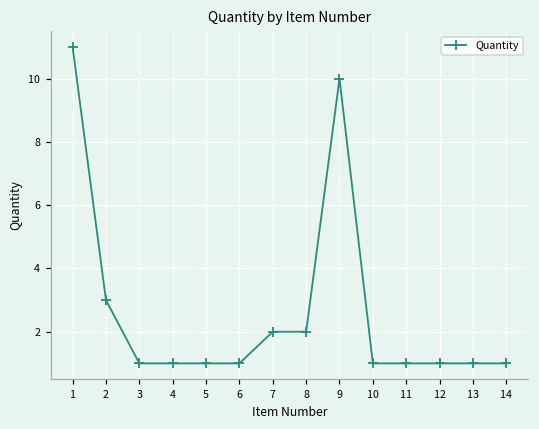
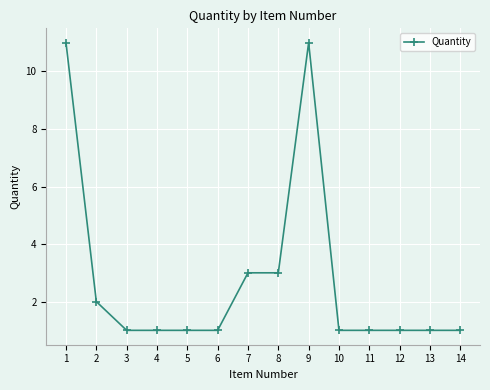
2: 3 -> 2
7: 2 -> 3
8: 2 -> 3
9: 10 -> 11
